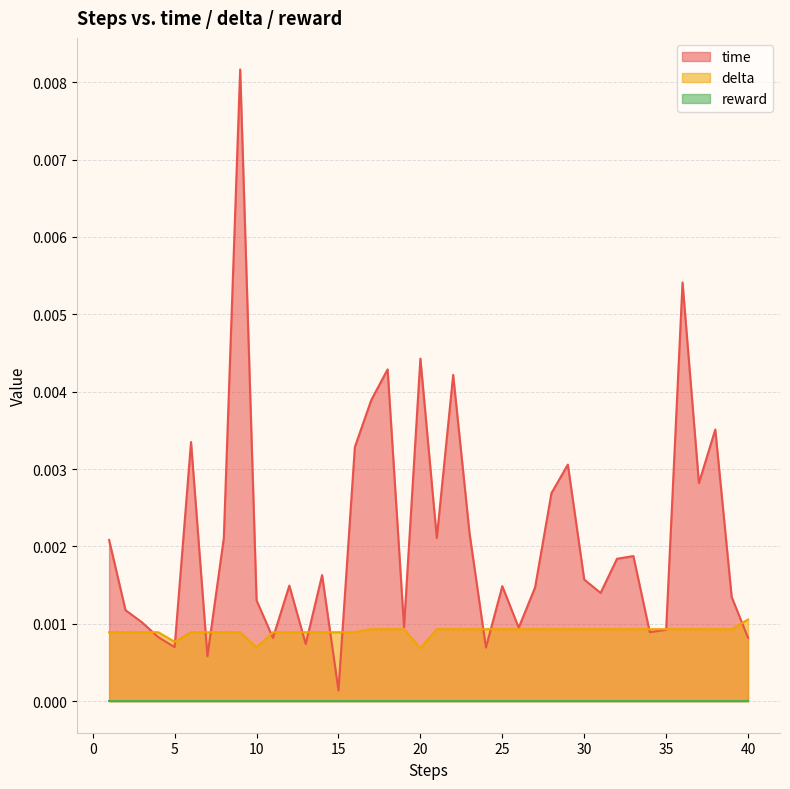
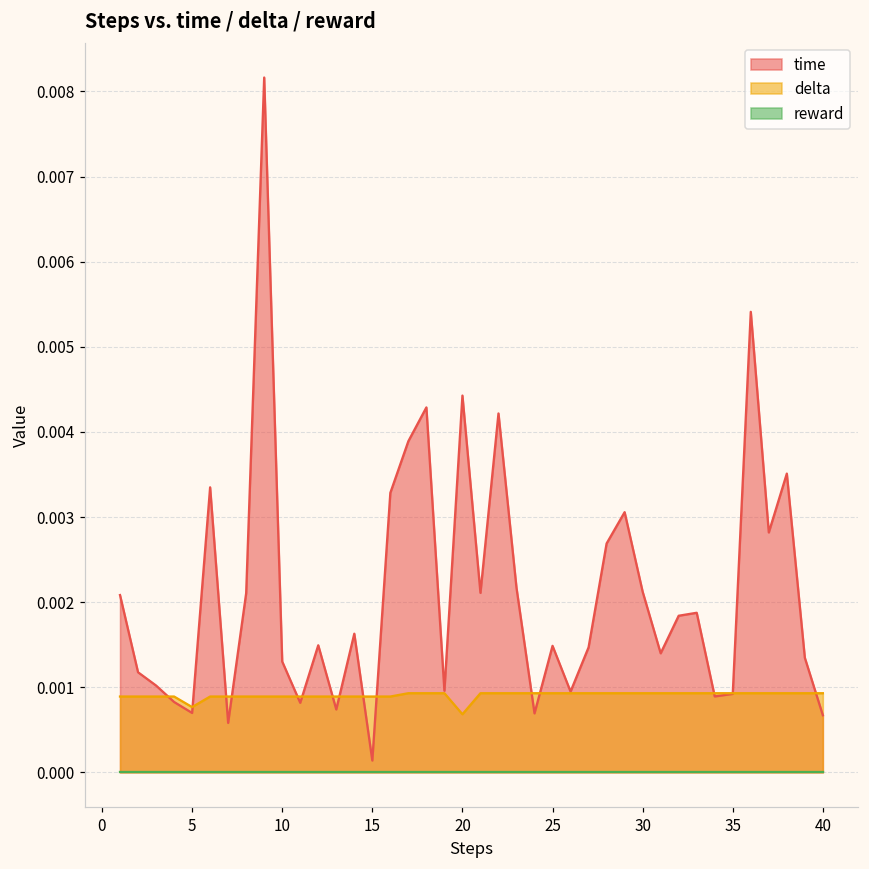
delta, 10: 0.0007 -> 0.0009
time, 30: 0.0016 -> 0.0021
time, 40: 0.0008 -> 0.0007
delta, 40: 0.0011 -> 0.0009
